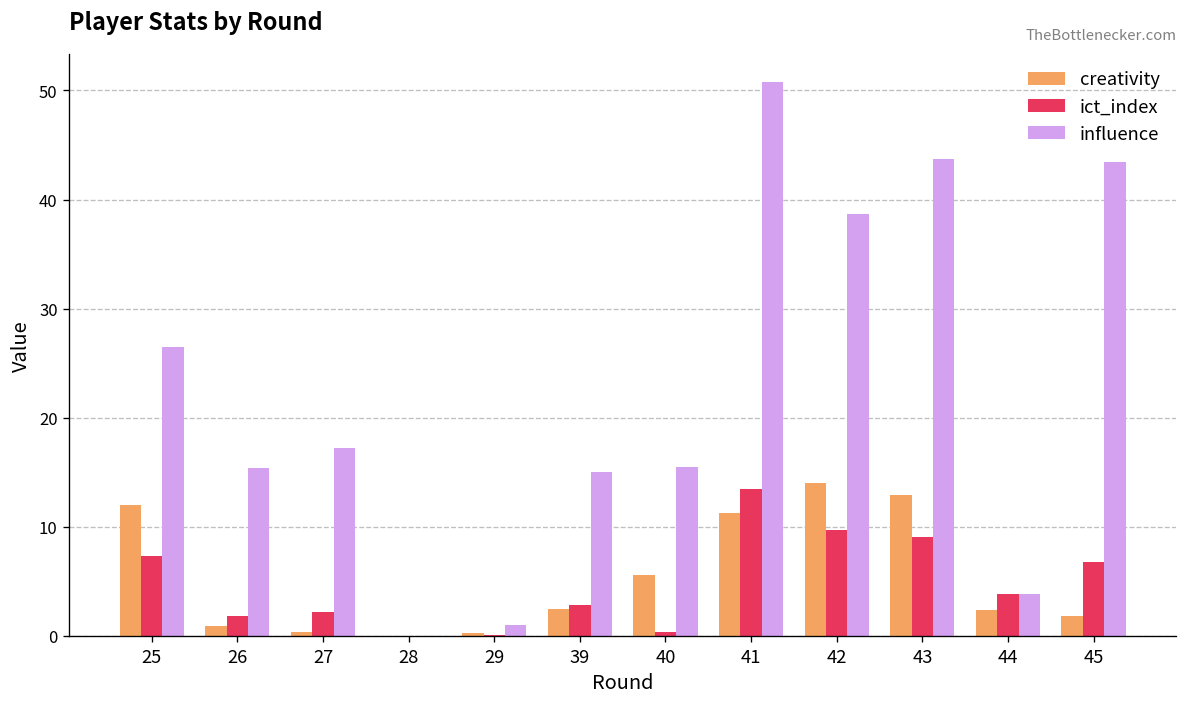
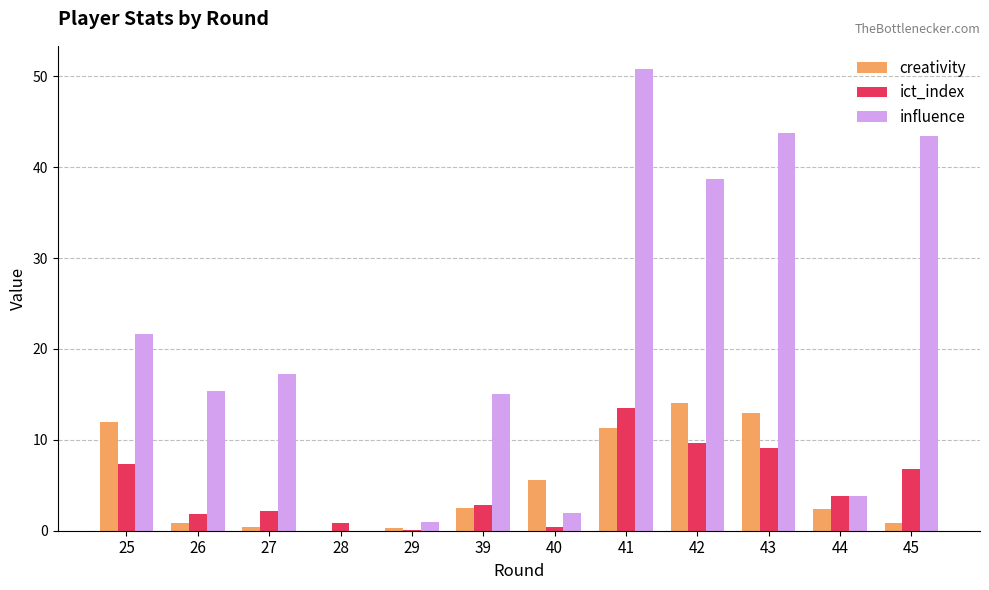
influence, 25: 27 -> 22
ict_index, 28: 0 -> 1
influence, 40: 16 -> 2
creativity, 45: 2 -> 1
